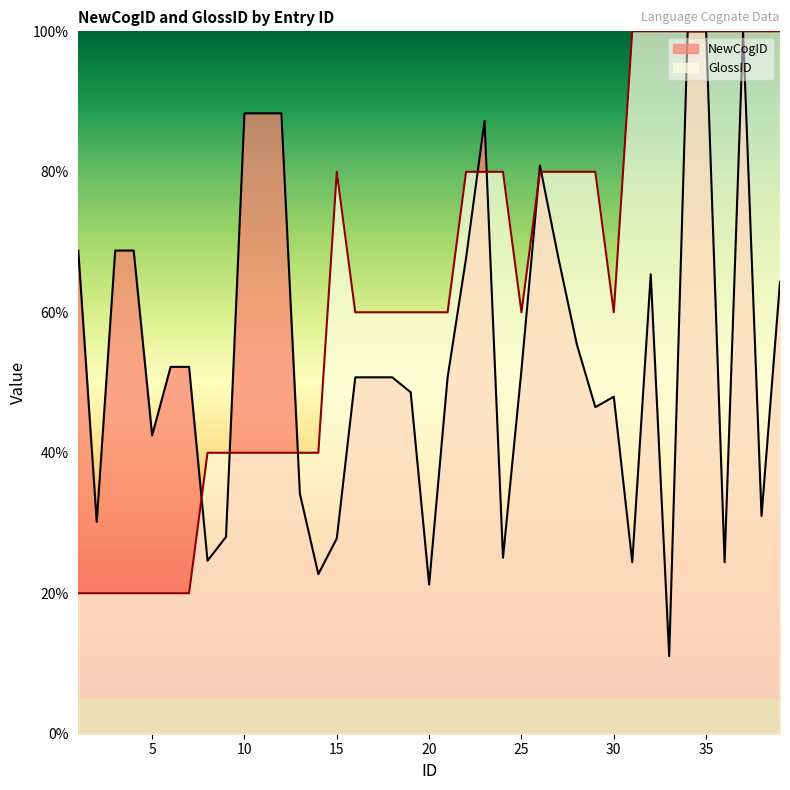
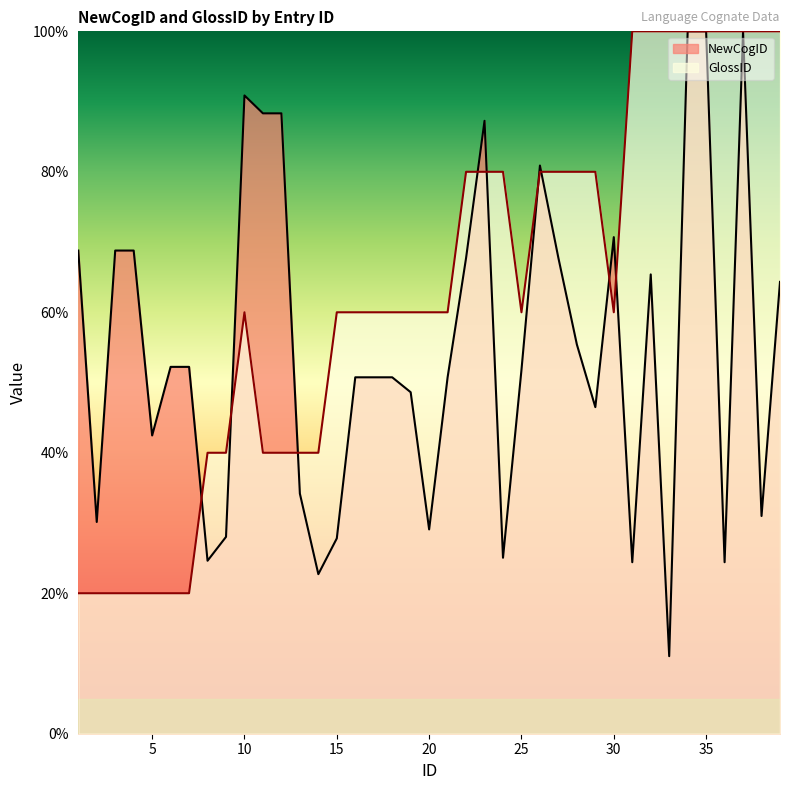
NewCogID, 10: 88% -> 91%
GlossID, 10: 40% -> 60%
GlossID, 15: 80% -> 60%
NewCogID, 20: 21% -> 29%
NewCogID, 30: 48% -> 71%
